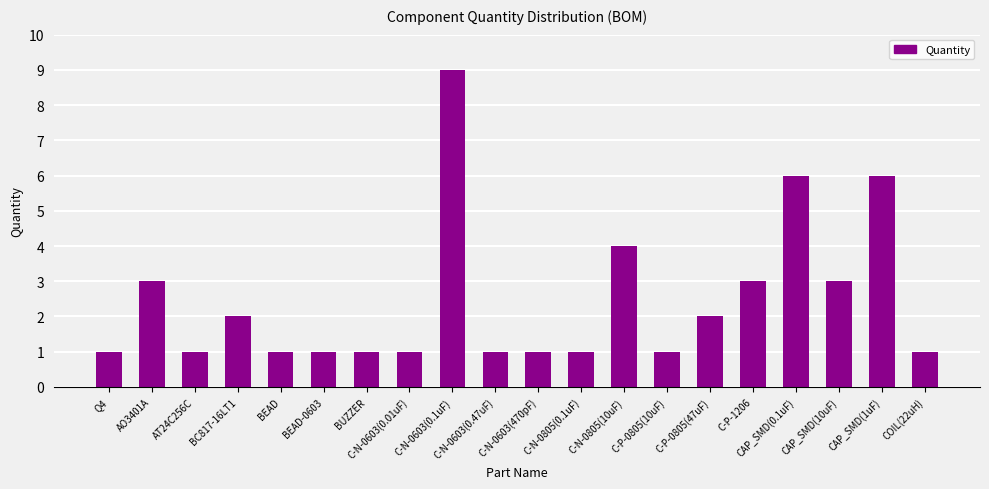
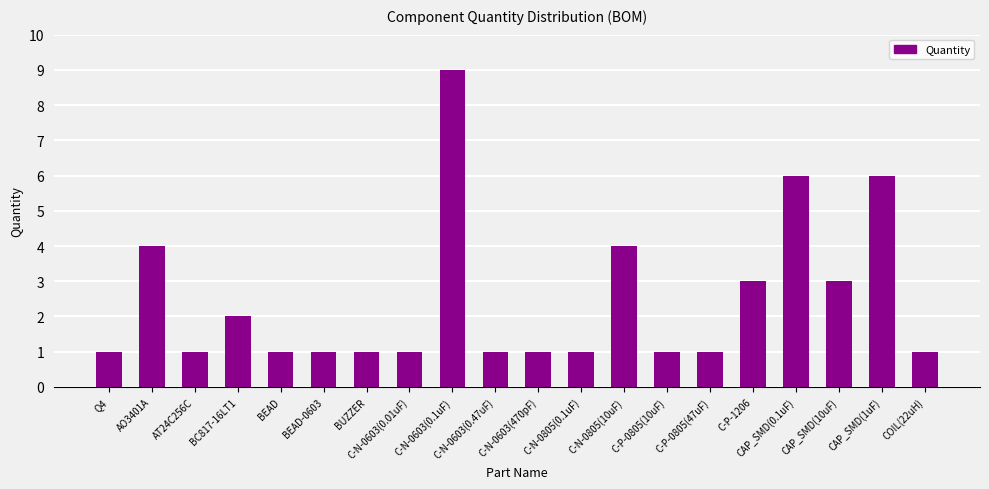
AO3401A: 3 -> 4
C-P-0805(47uF): 2 -> 1
